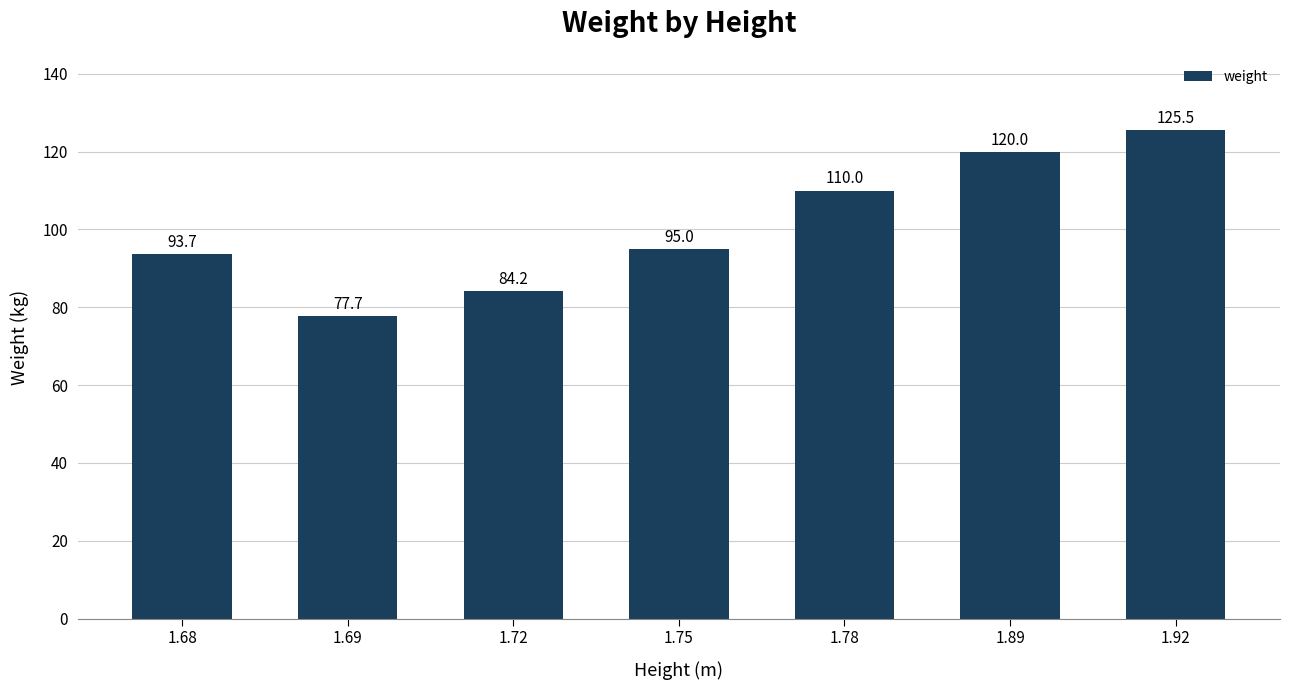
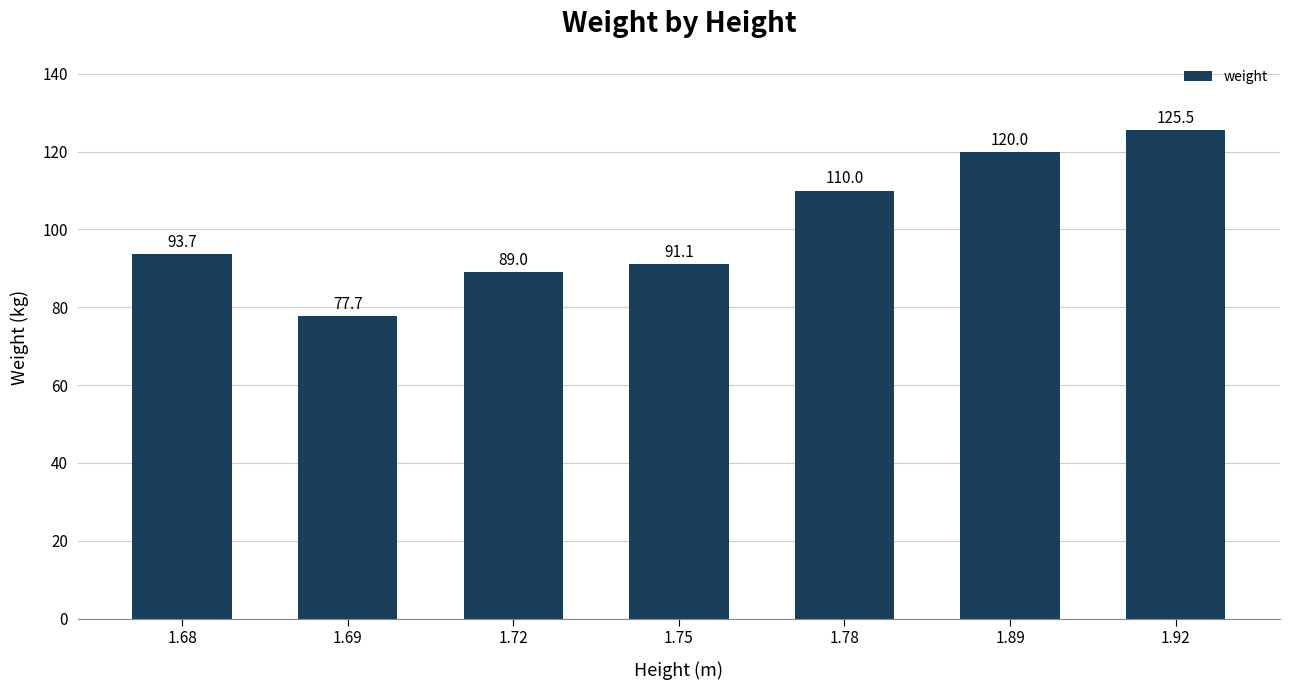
1.72: 84.2 -> 89.0
1.75: 95.0 -> 91.1
